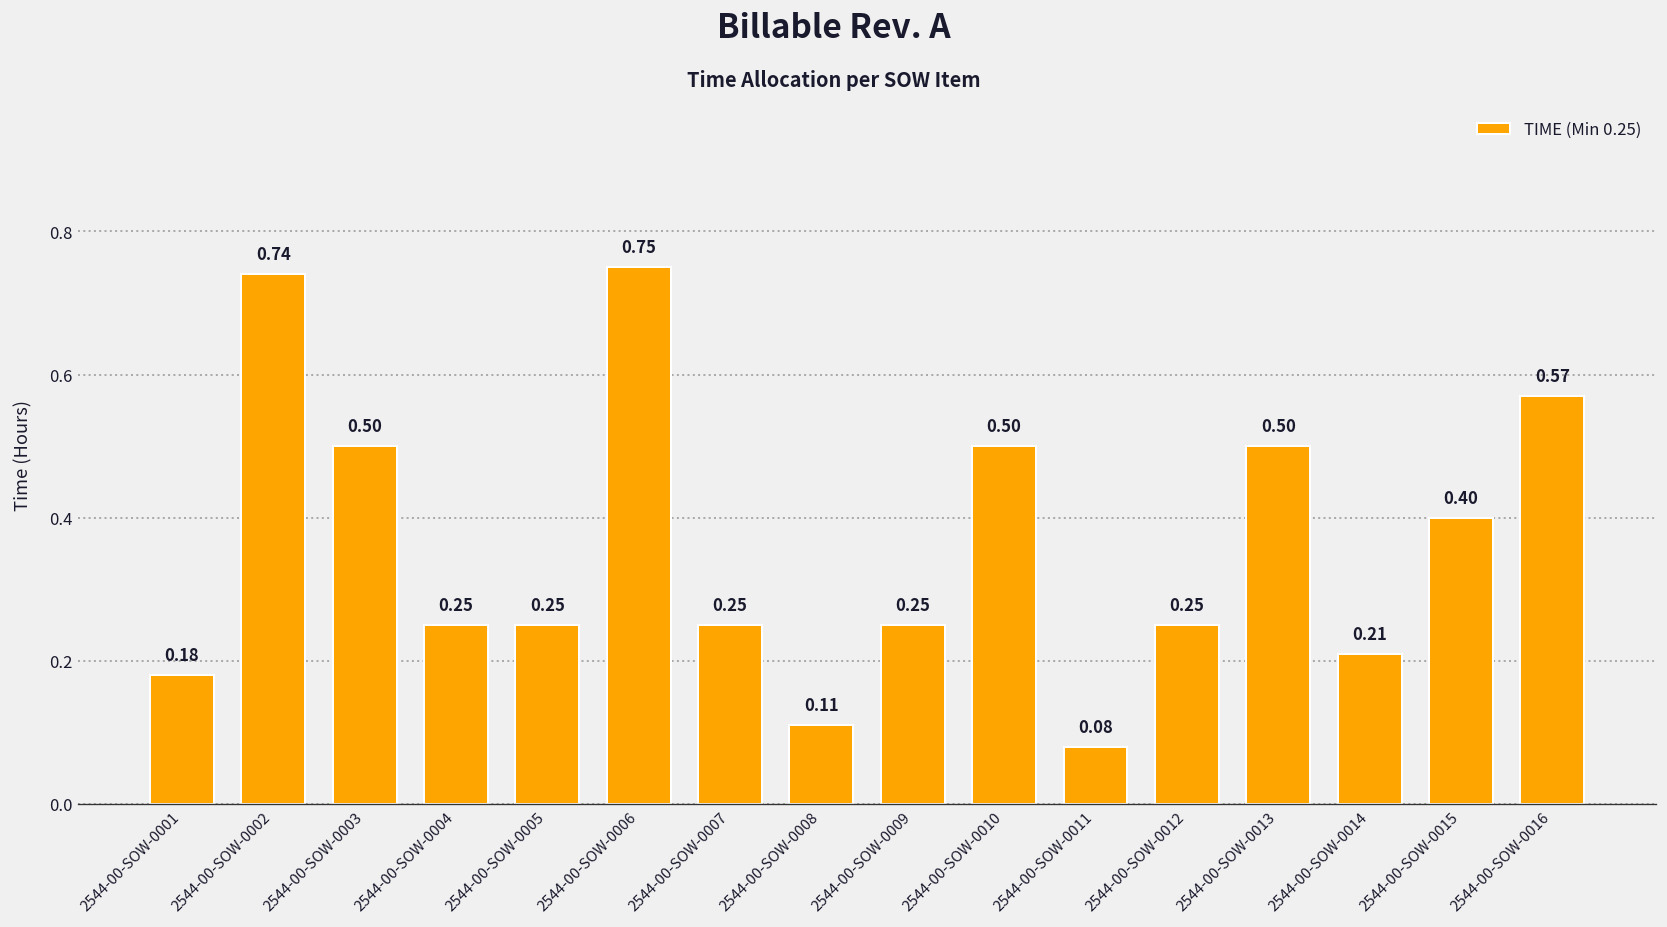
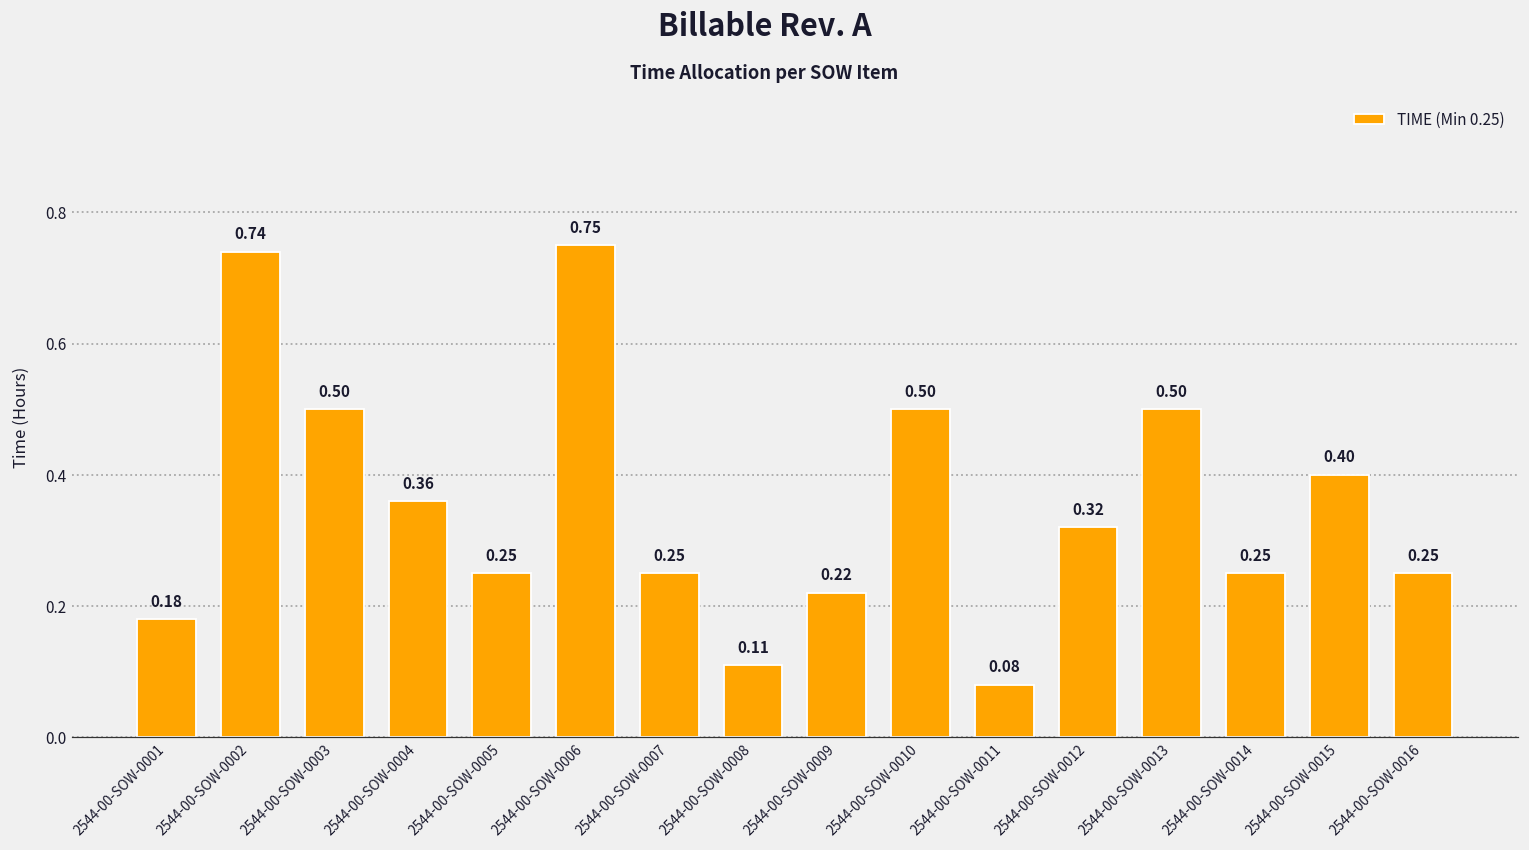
2544-00-SOW-0004: 0.25 -> 0.36
2544-00-SOW-0009: 0.25 -> 0.22
2544-00-SOW-0012: 0.25 -> 0.32
2544-00-SOW-0014: 0.21 -> 0.25
2544-00-SOW-0016: 0.57 -> 0.25
